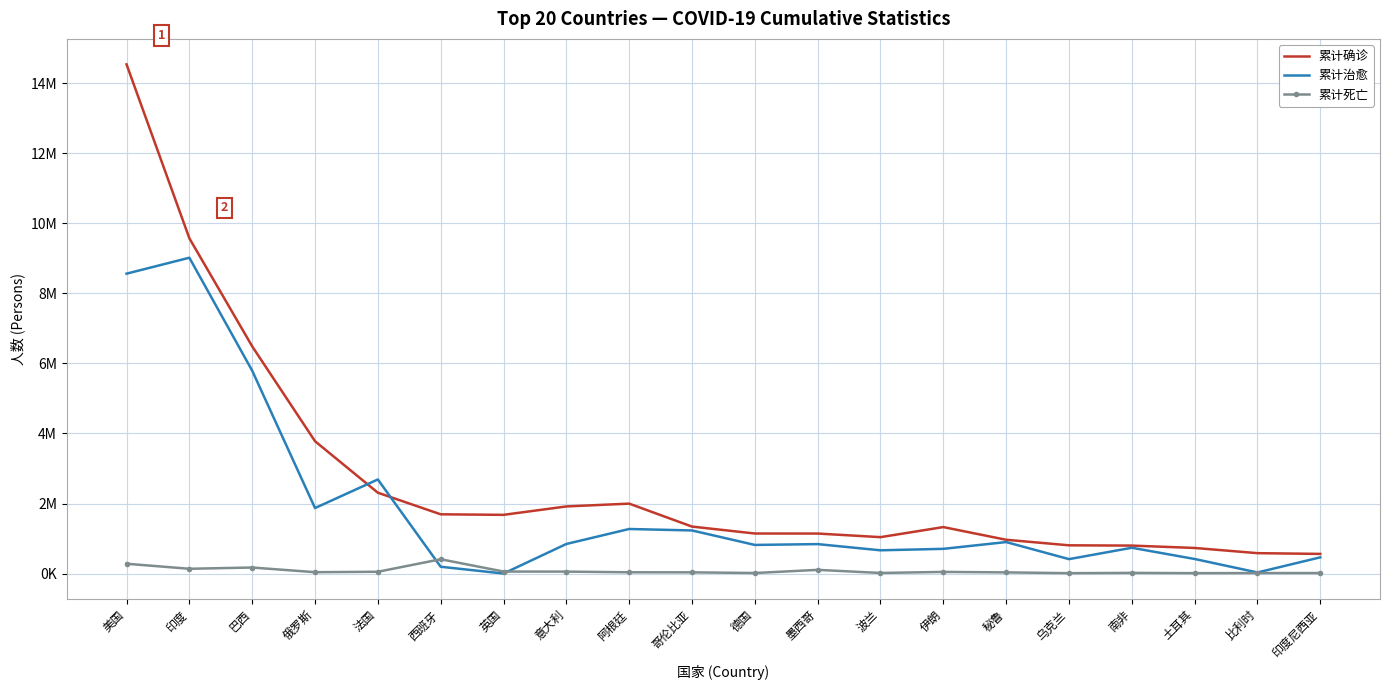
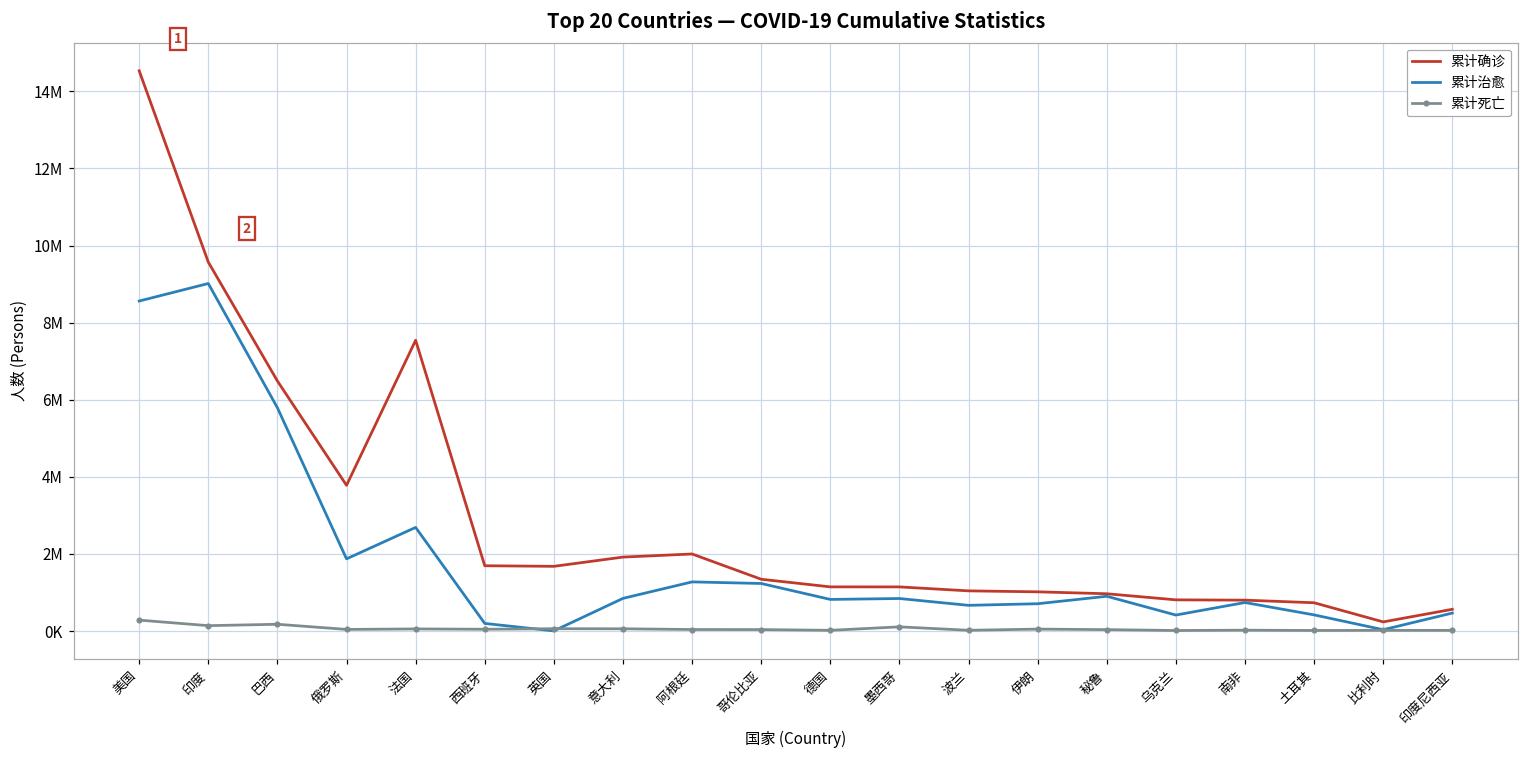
累计确诊, 法国: 2300000 -> 7500000
累计死亡, 西班牙: 400000 -> 0
累计确诊, 伊朗: 1300000 -> 1000000
累计确诊, 比利时: 600000 -> 200000
